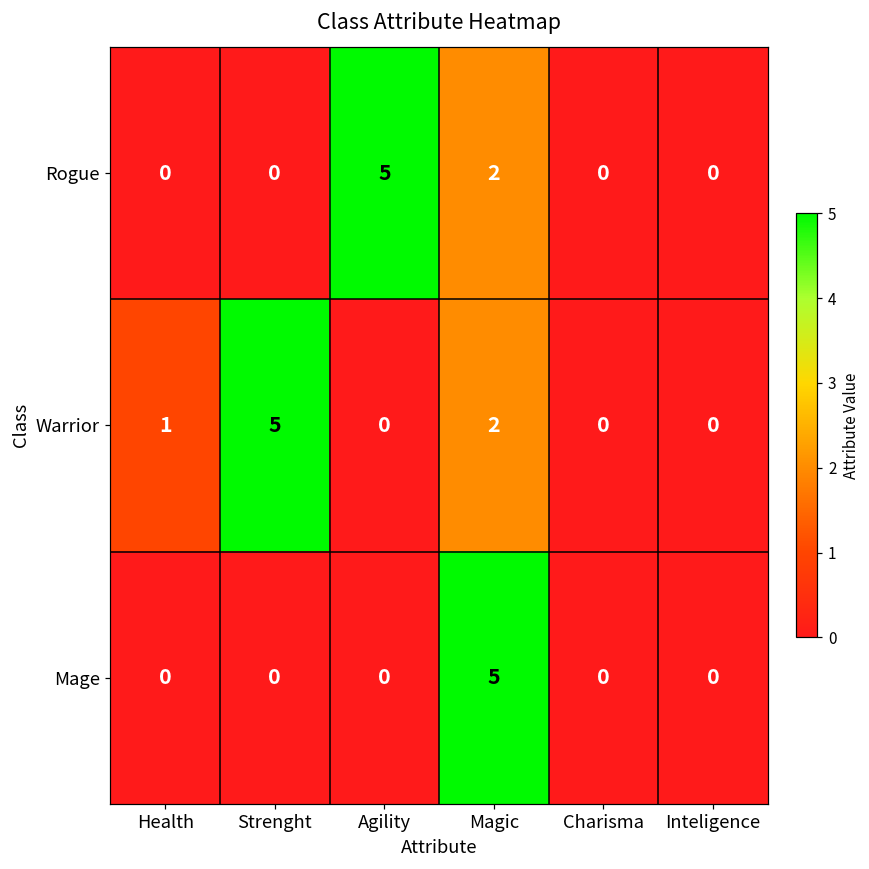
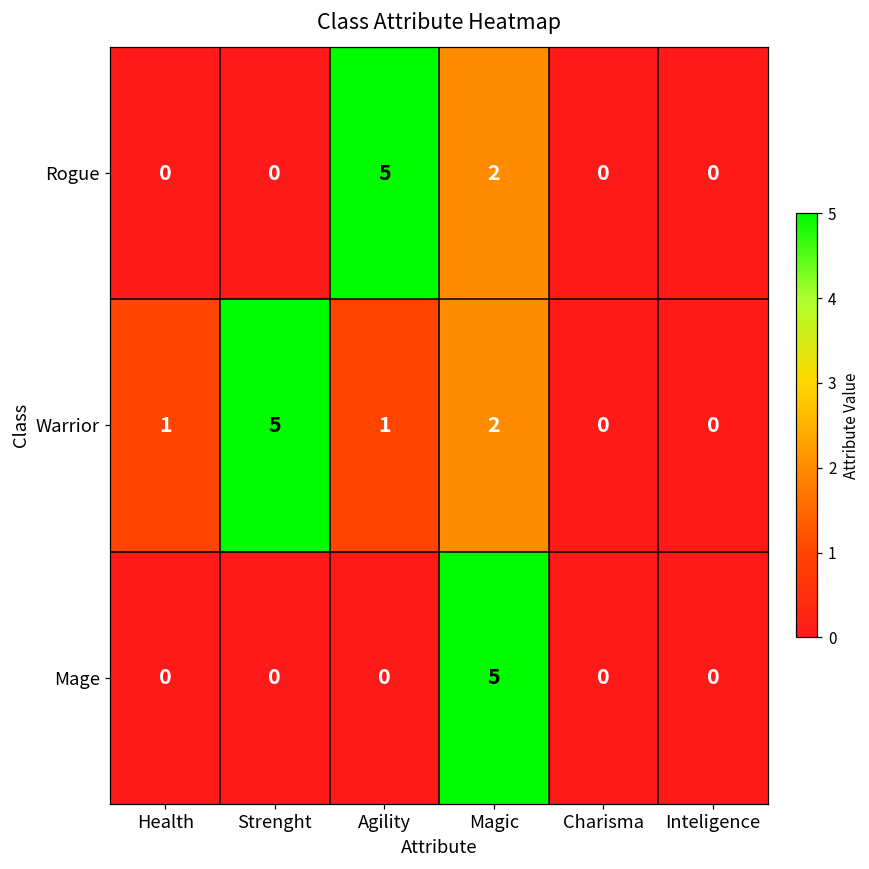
Warrior, Agility: 0 -> 1
